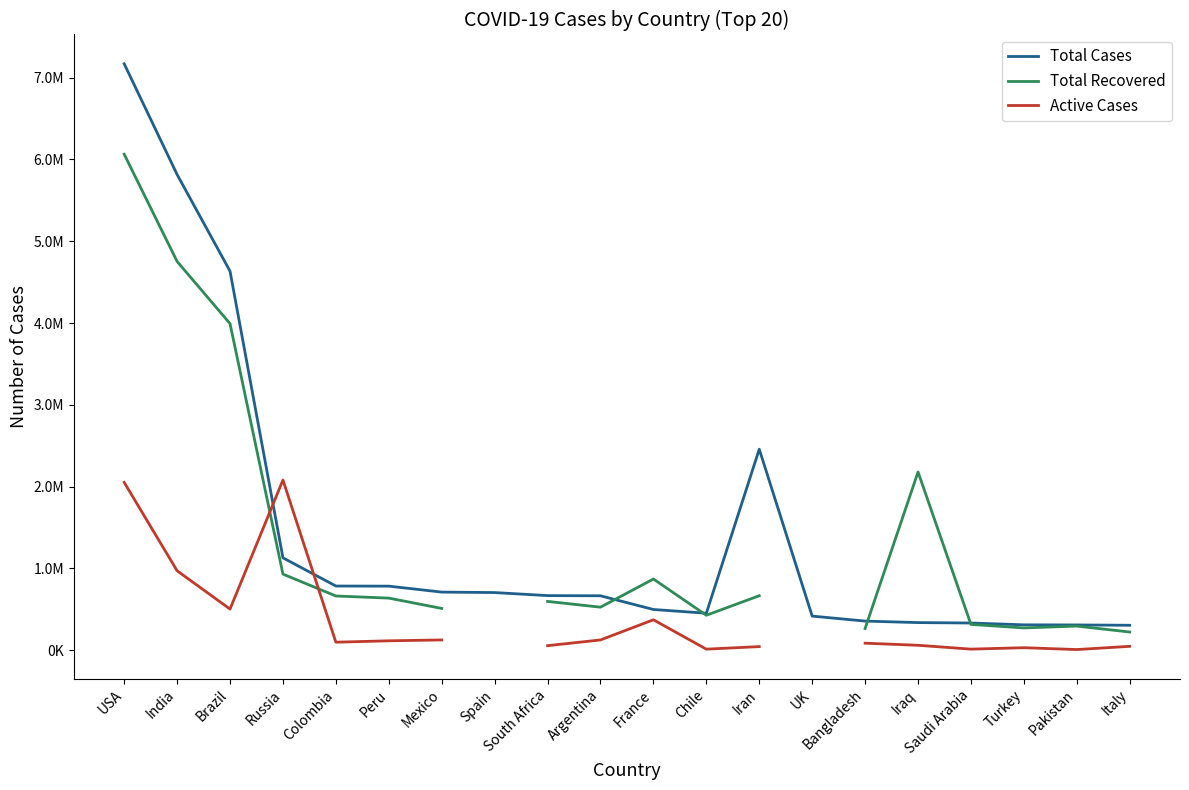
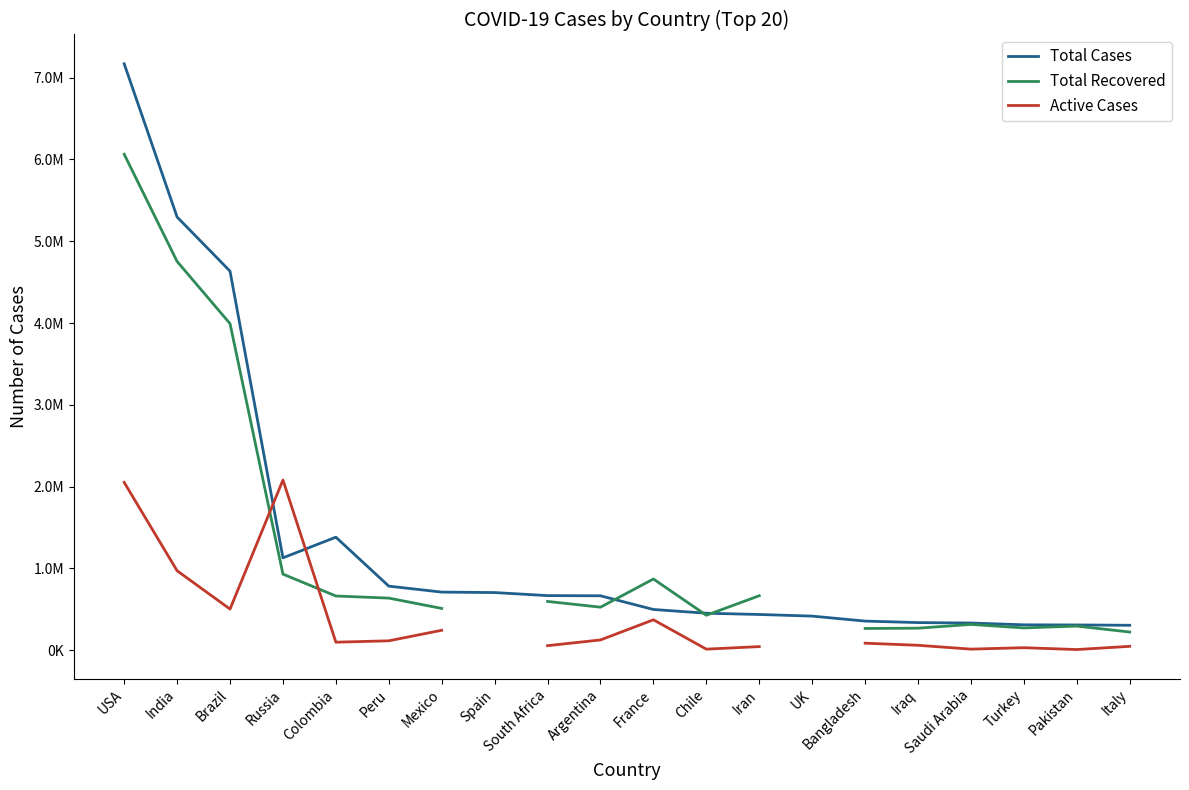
Total Cases, India: 5800000 -> 5300000
Total Cases, Colombia: 800000 -> 1400000
Active Cases, Mexico: 100000 -> 200000
Total Cases, Iran: 2500000 -> 400000
Total Recovered, Iraq: 2200000 -> 300000
